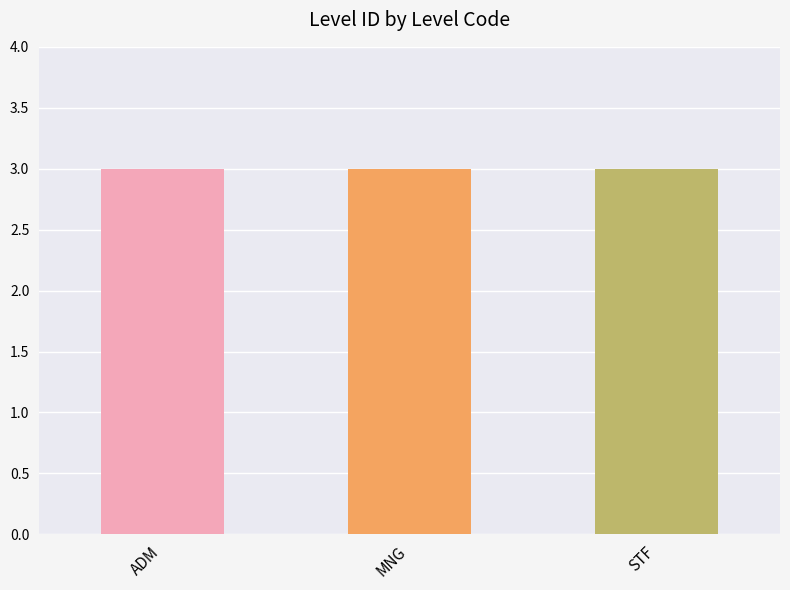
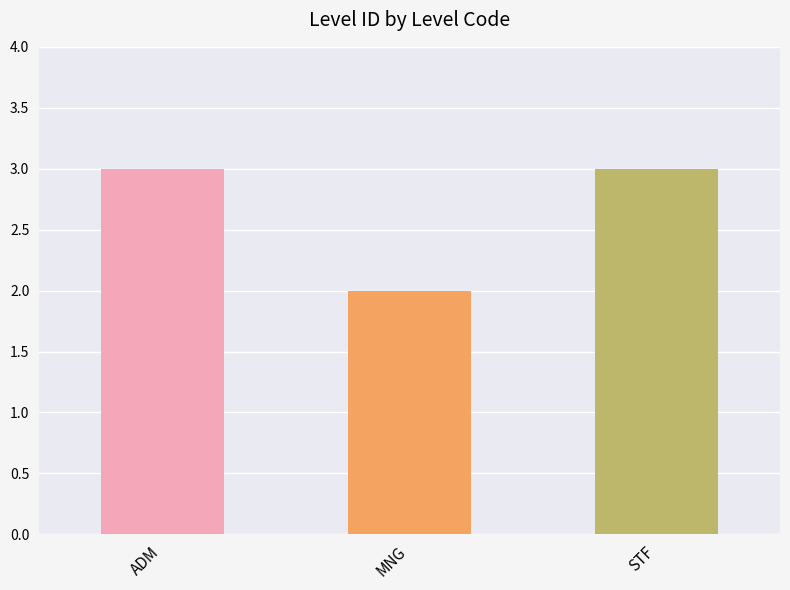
MNG: 3 -> 2
